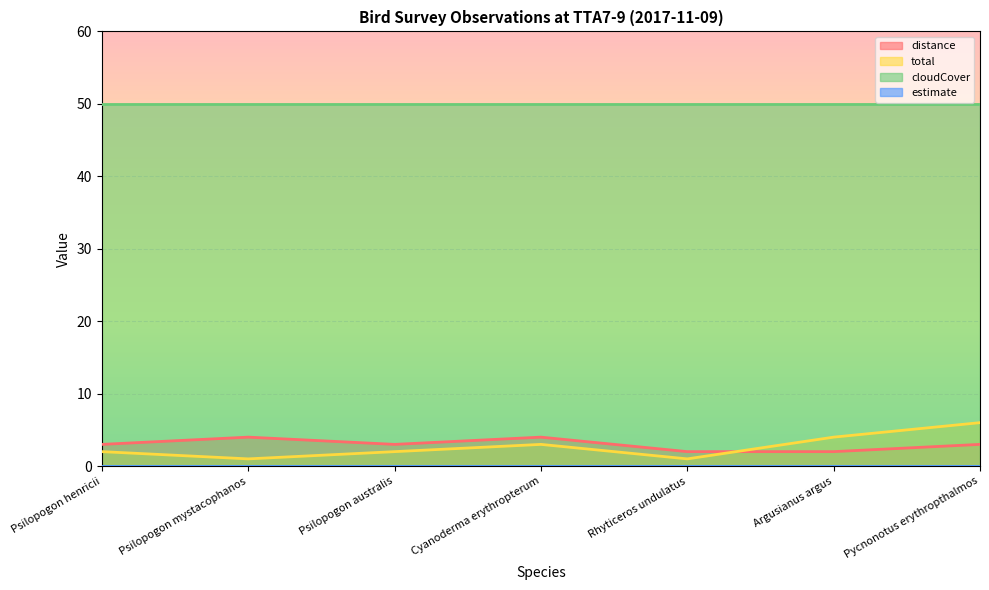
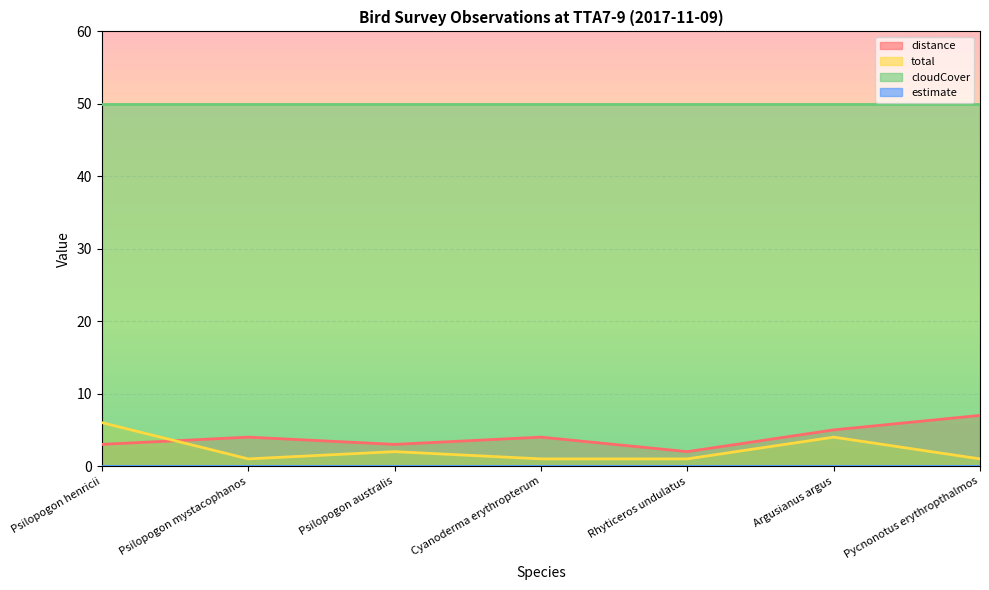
total, Psilopogon henricii: 2 -> 6
total, Cyanoderma erythropterum: 3 -> 1
distance, Argusianus argus: 2 -> 5
distance, Pycnonotus erythropthalmos: 3 -> 7
total, Pycnonotus erythropthalmos: 6 -> 1
